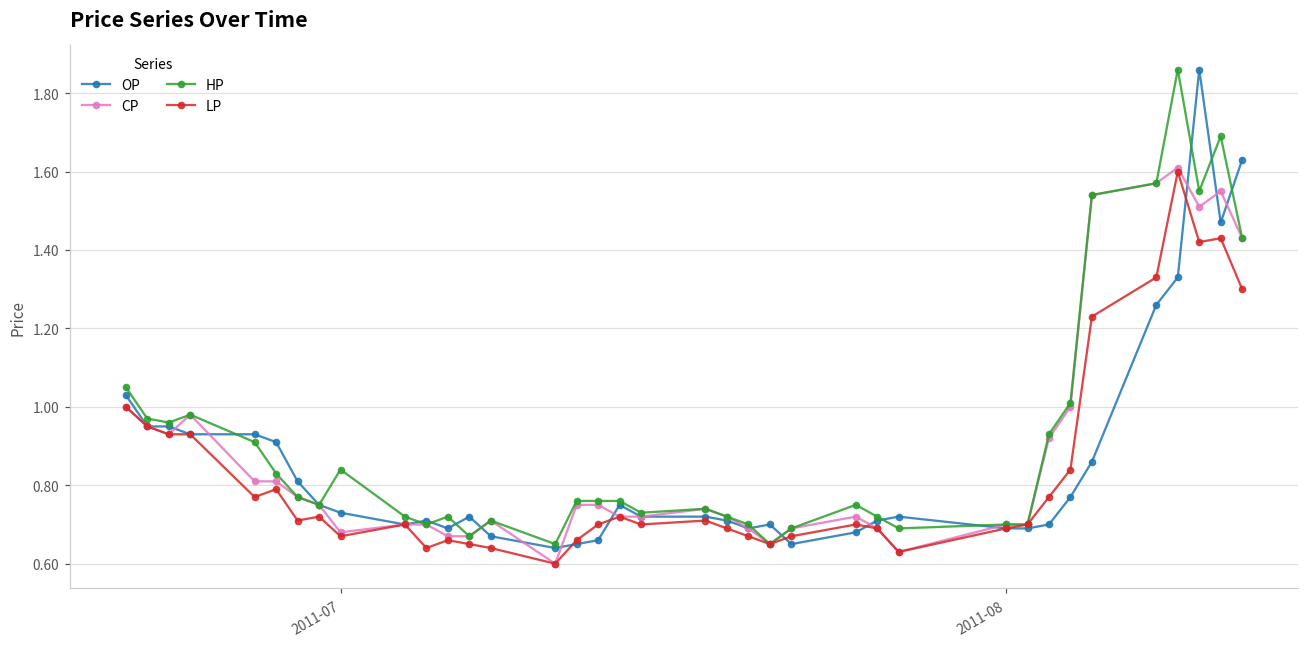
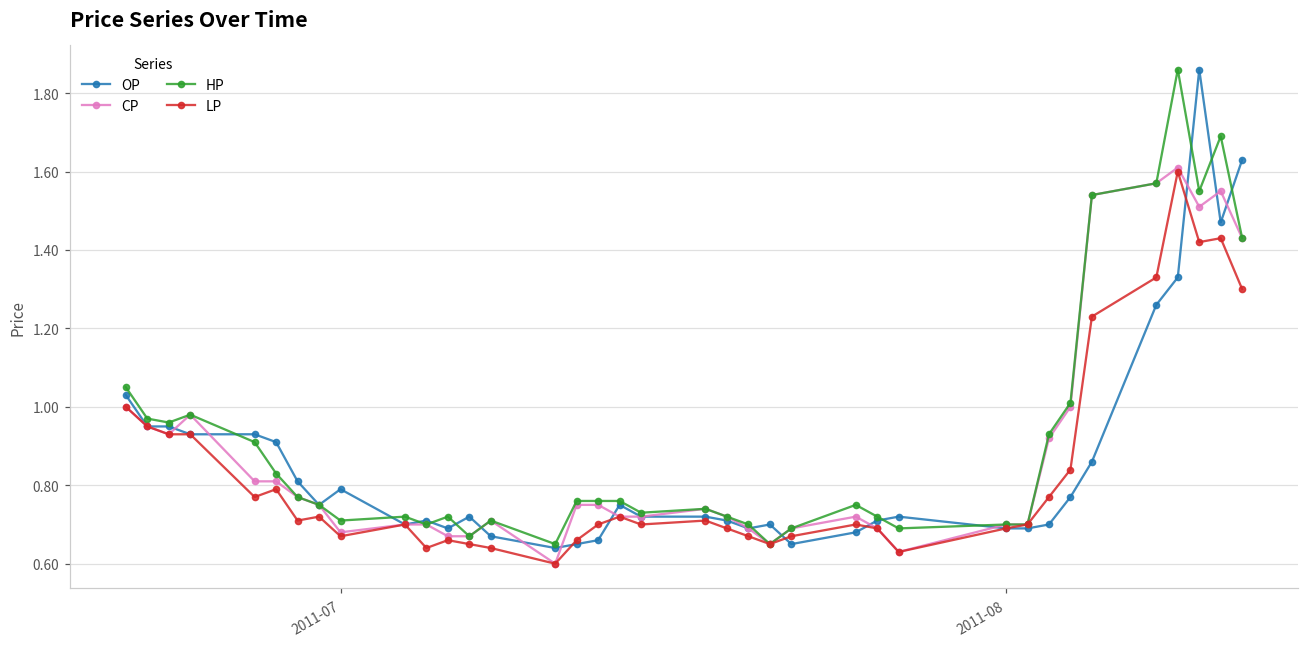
OP, 2011-07: 0.73 -> 0.79
HP, 2011-07: 0.84 -> 0.71
